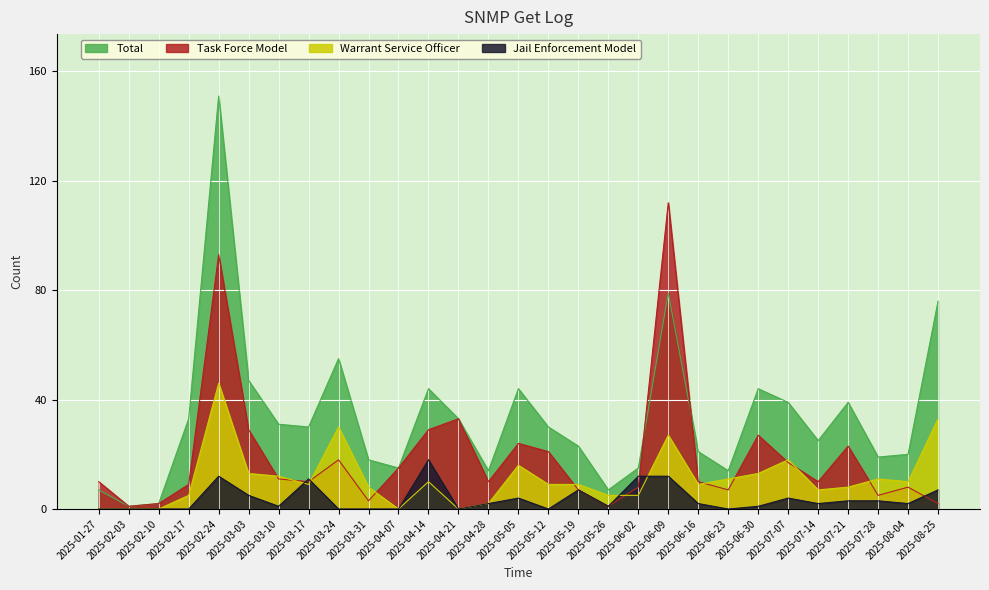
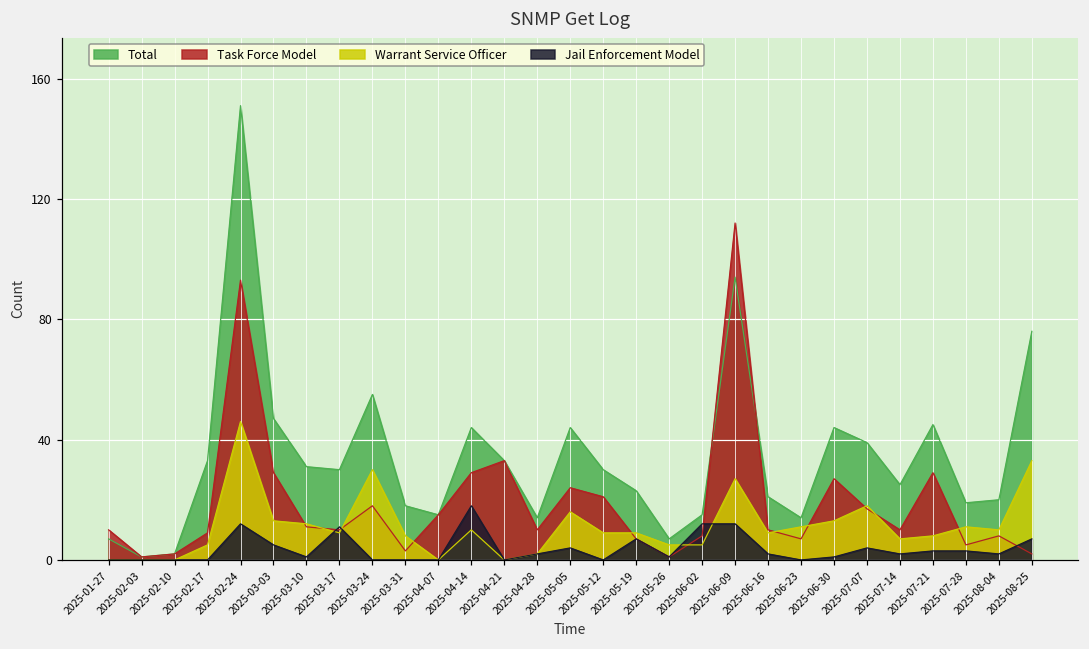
Total, 2025-06-09: 79 -> 94
Total, 2025-07-21: 39 -> 45
Task Force Model, 2025-07-21: 23 -> 29
